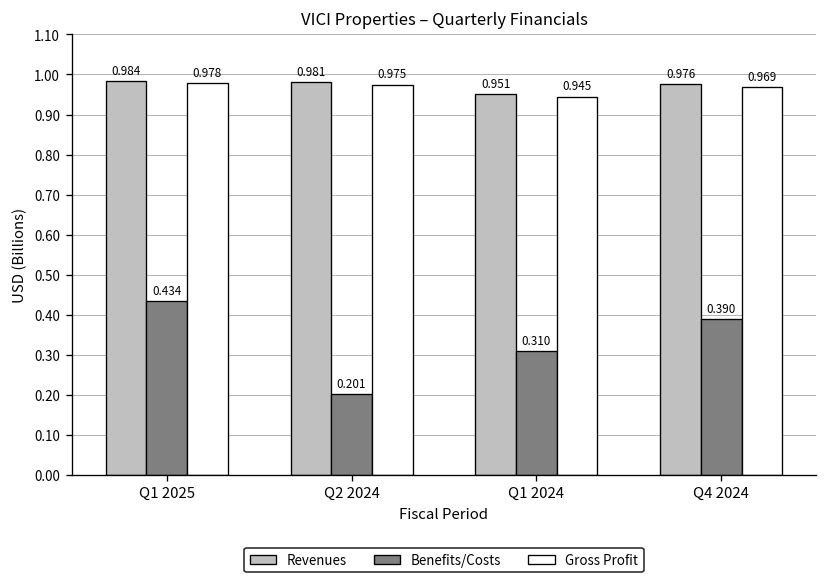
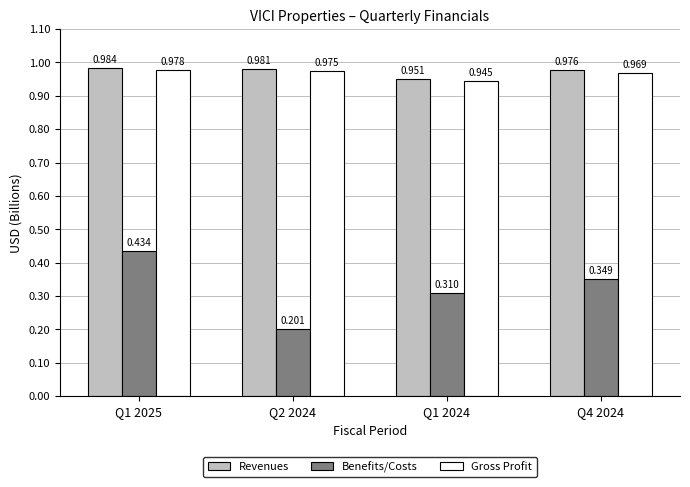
Benefits/Costs, Q4 2024: 0.390 -> 0.349
